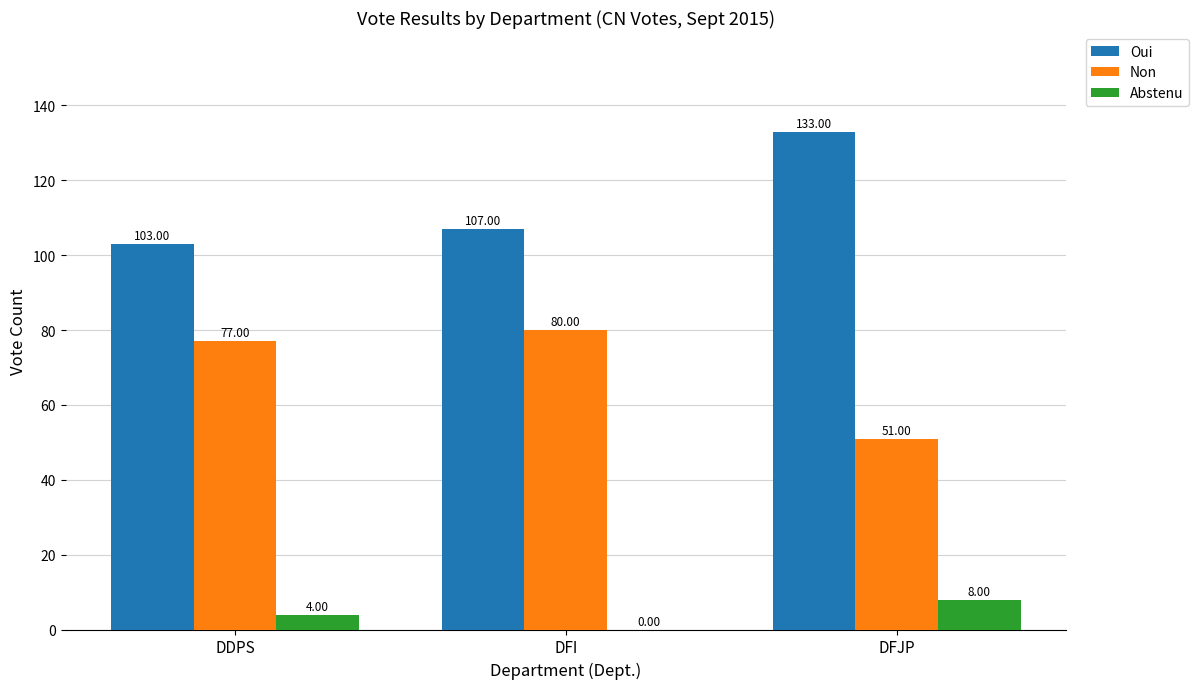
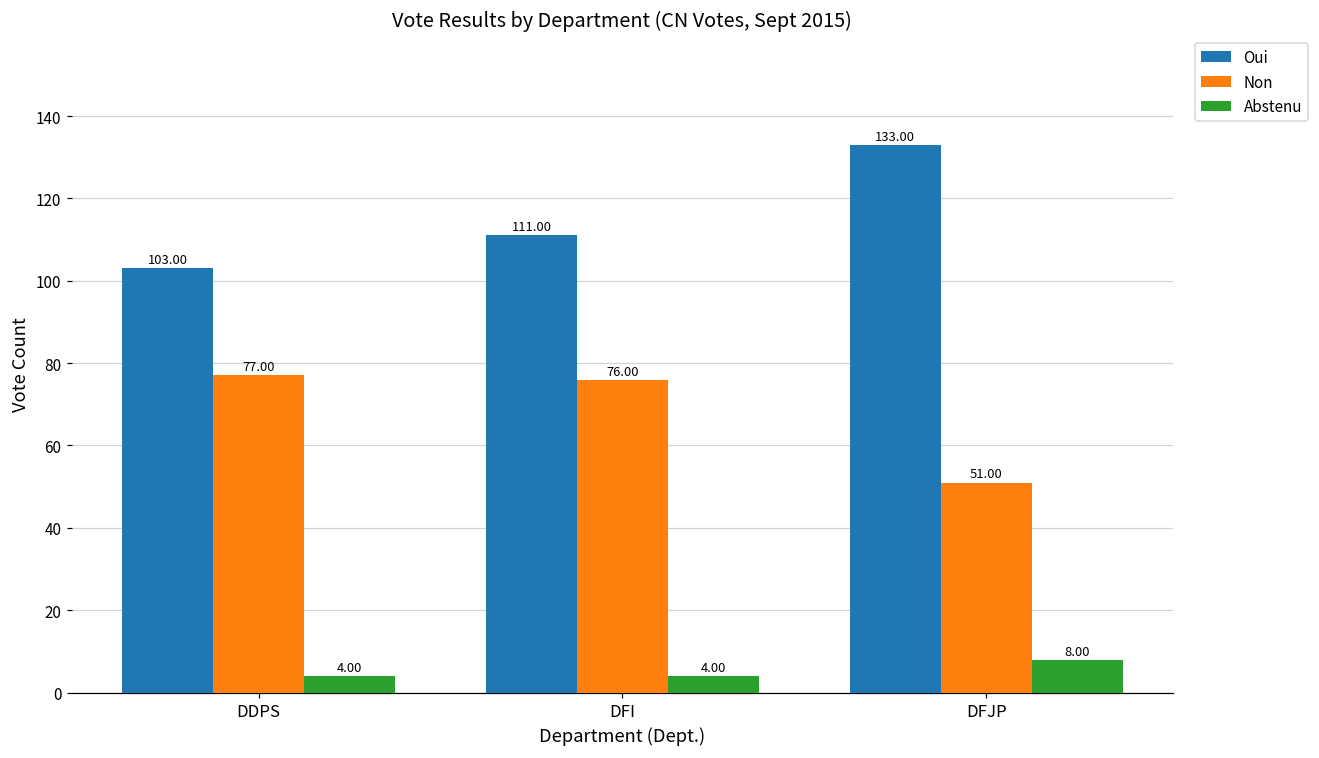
Oui, DFI: 107.00 -> 111.00
Non, DFI: 80.00 -> 76.00
Abstenu, DFI: 0.00 -> 4.00
